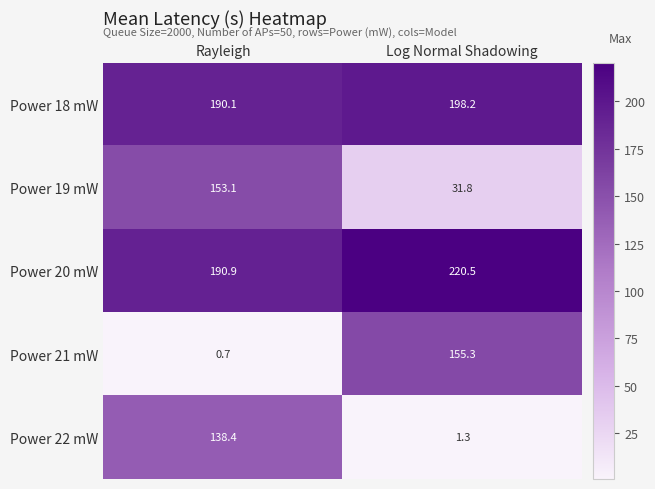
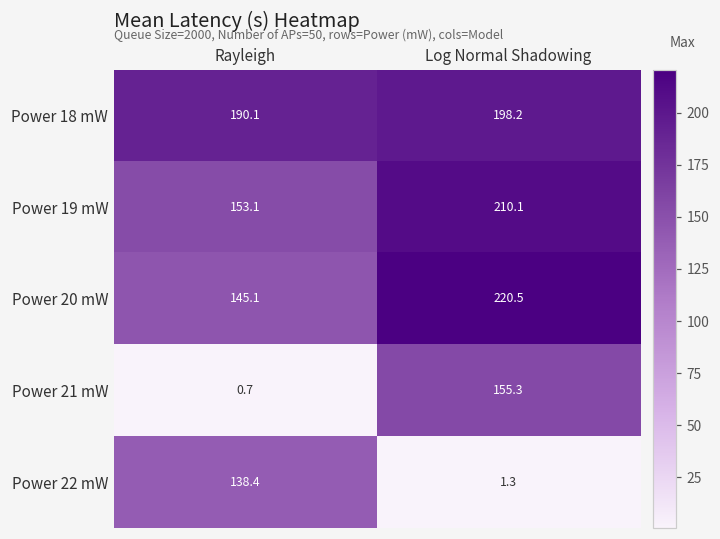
Power 19 mW, Log Normal Shadowing: 31.8 -> 210.1
Power 20 mW, Rayleigh: 190.9 -> 145.1
